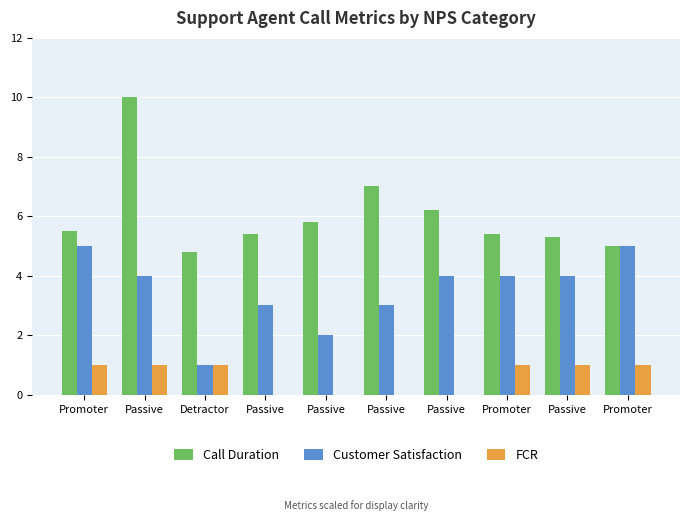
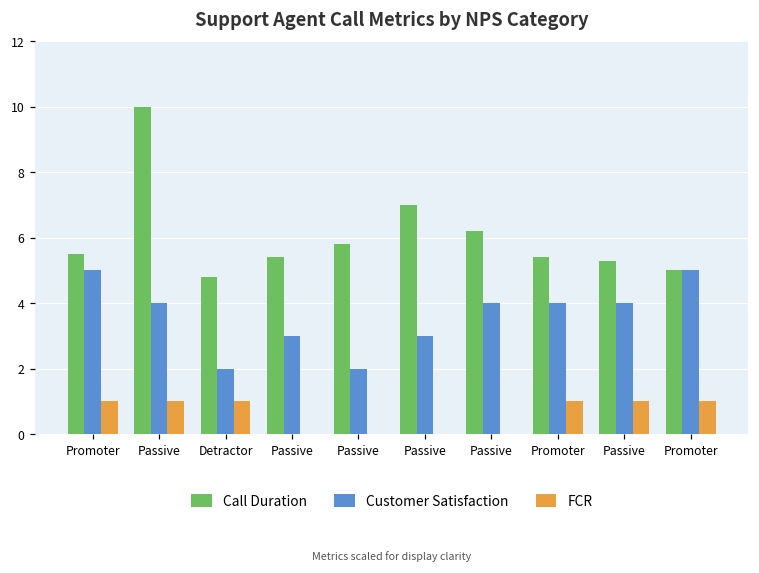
Customer Satisfaction, Detractor: 1 -> 2
